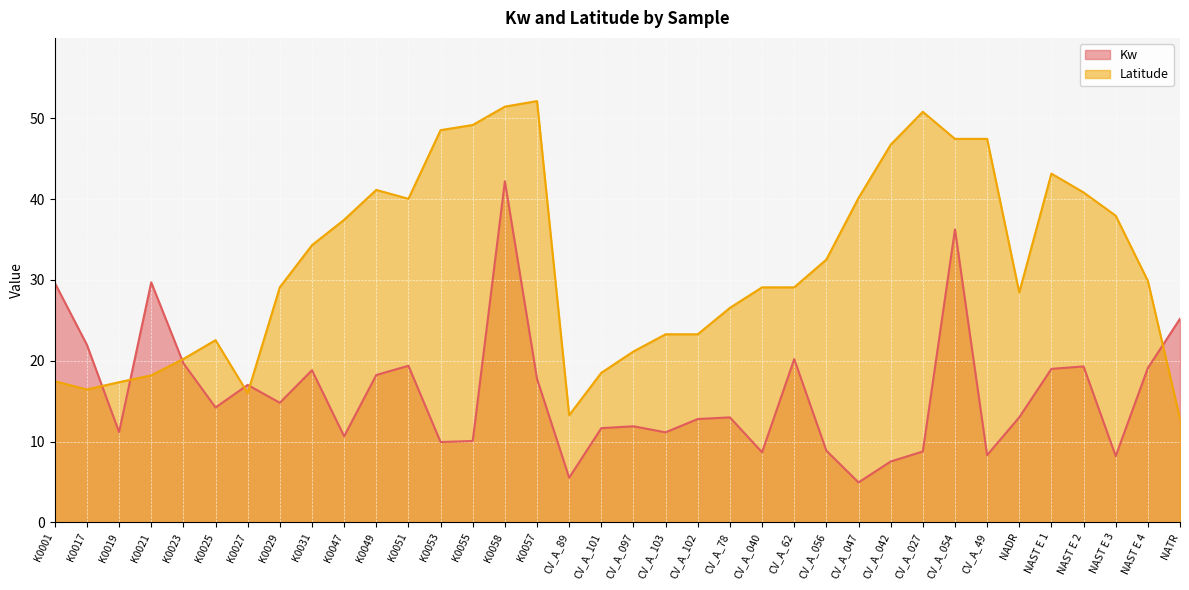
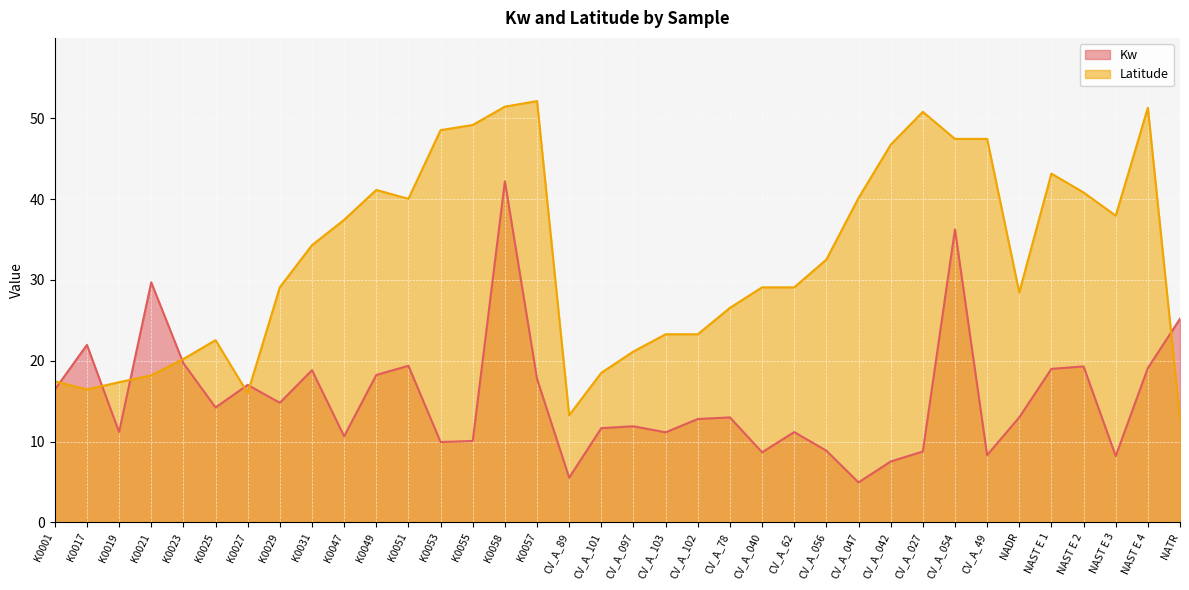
Kw, K0001: 30 -> 16
Kw, CV_A_62: 20 -> 11
Latitude, NAST E 4: 30 -> 51
